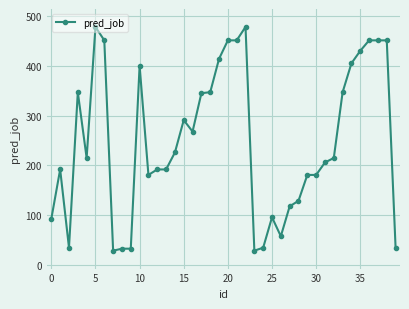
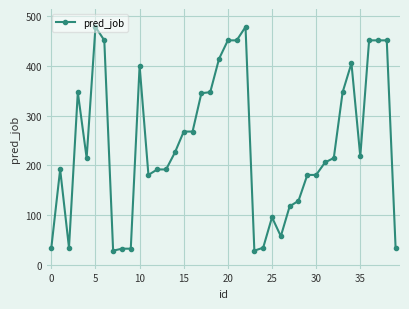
0: 90 -> 40
15: 290 -> 270
35: 430 -> 220
